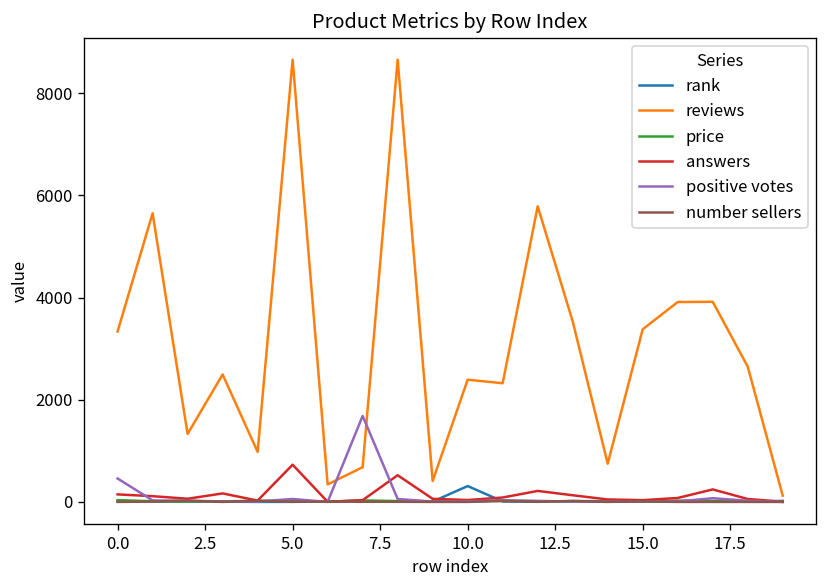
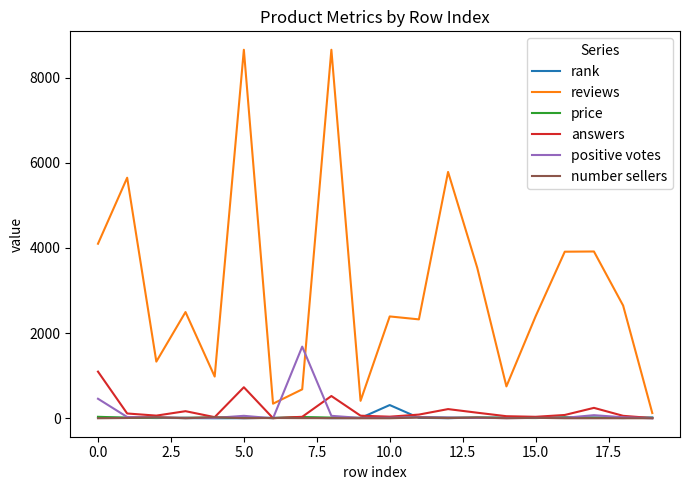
reviews, 0.0: 3300 -> 4100
answers, 0.0: 100 -> 1100
reviews, 15.0: 3400 -> 2400
